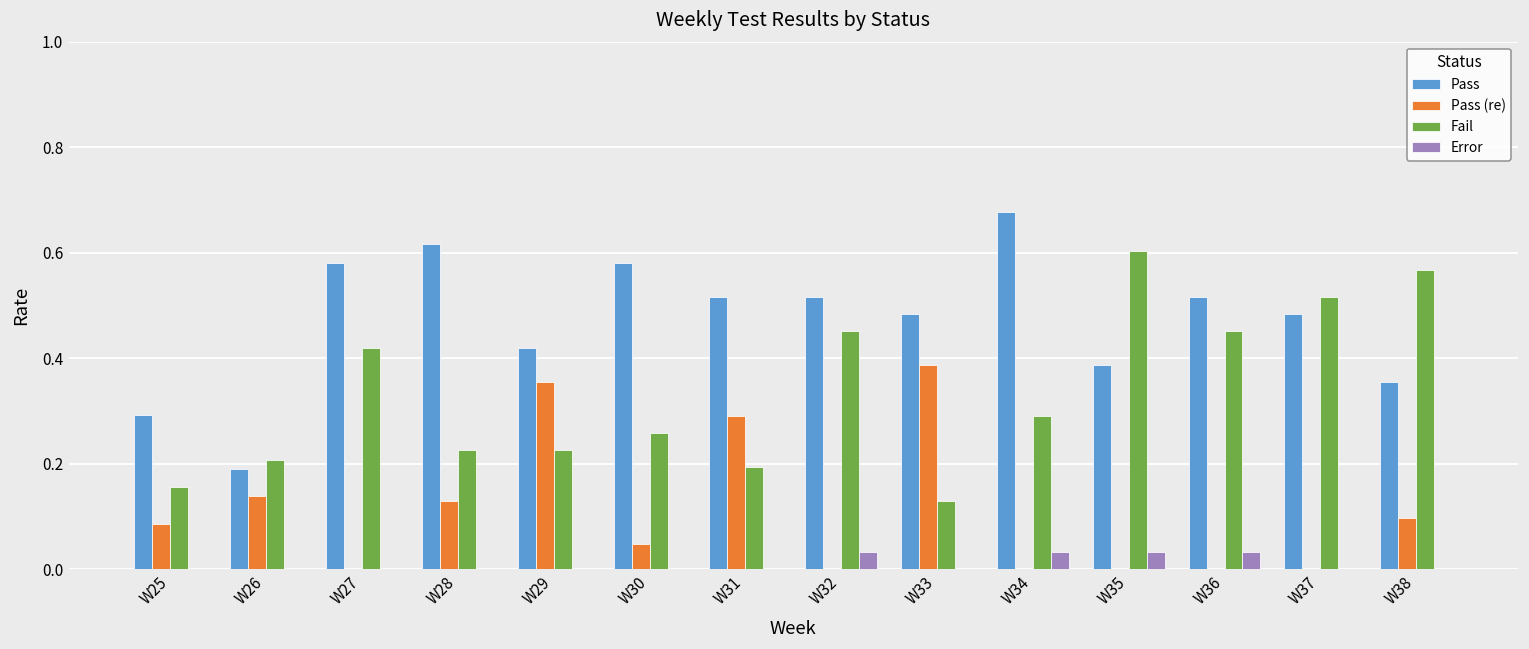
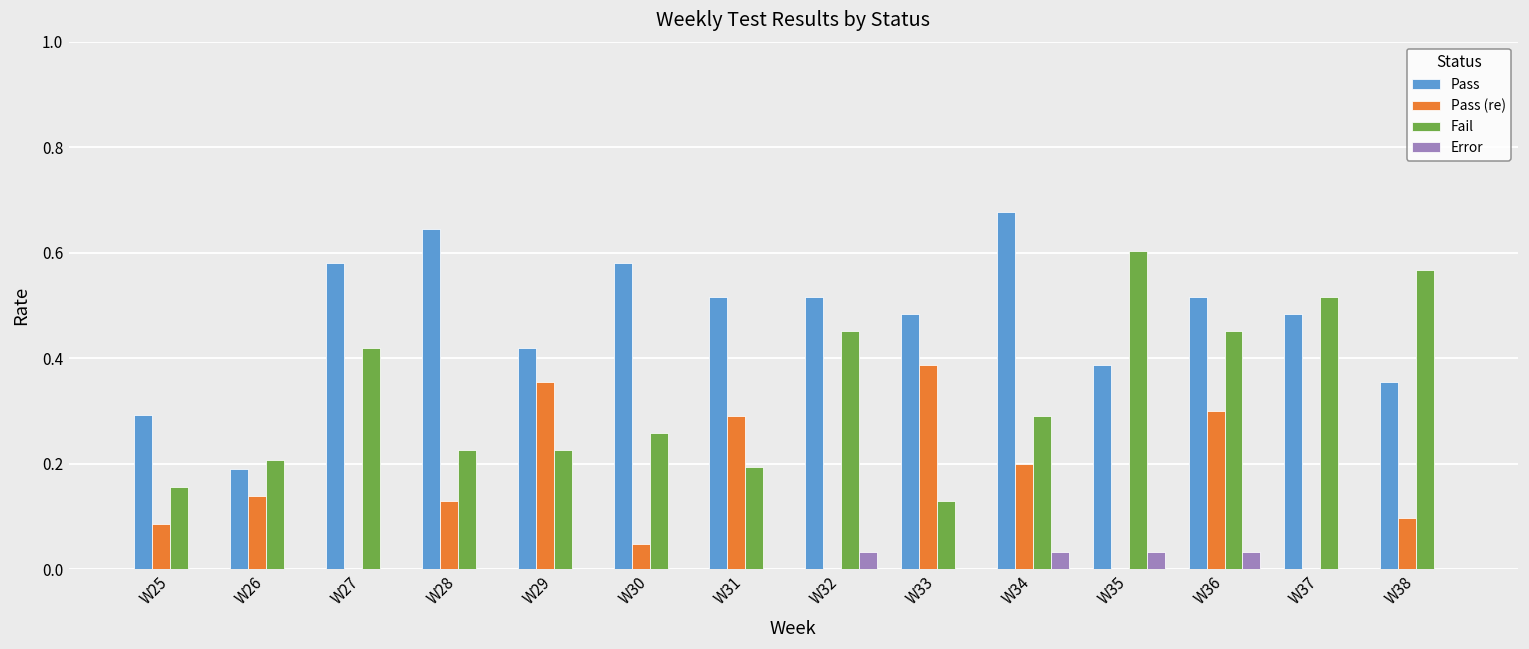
Pass, W28: 0.62 -> 0.65
Pass (re), W34: 0.0 -> 0.2
Pass (re), W36: 0.0 -> 0.3
